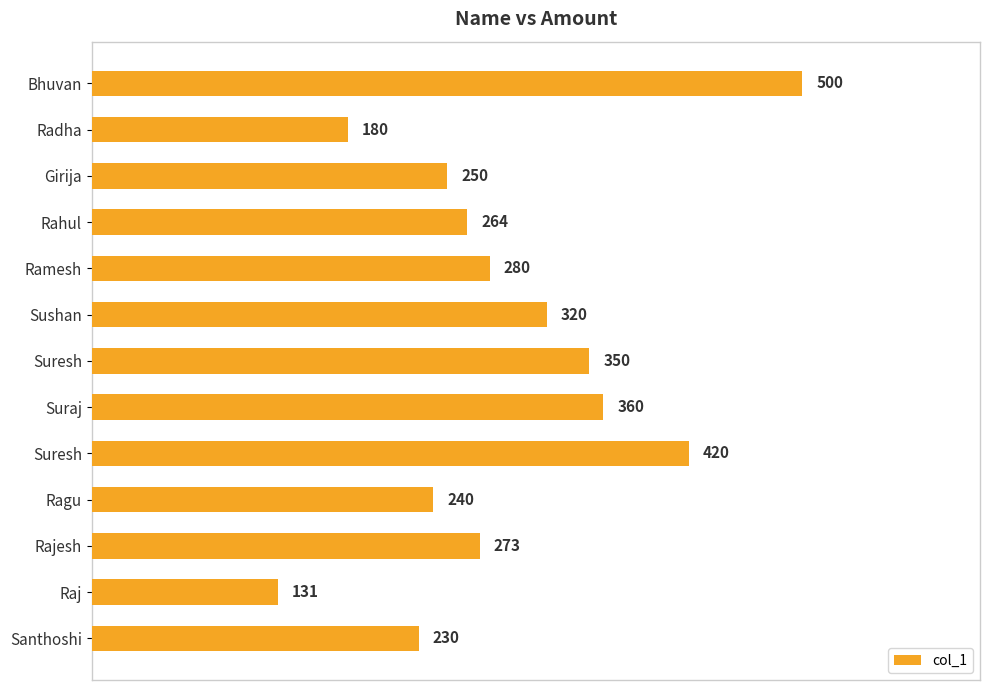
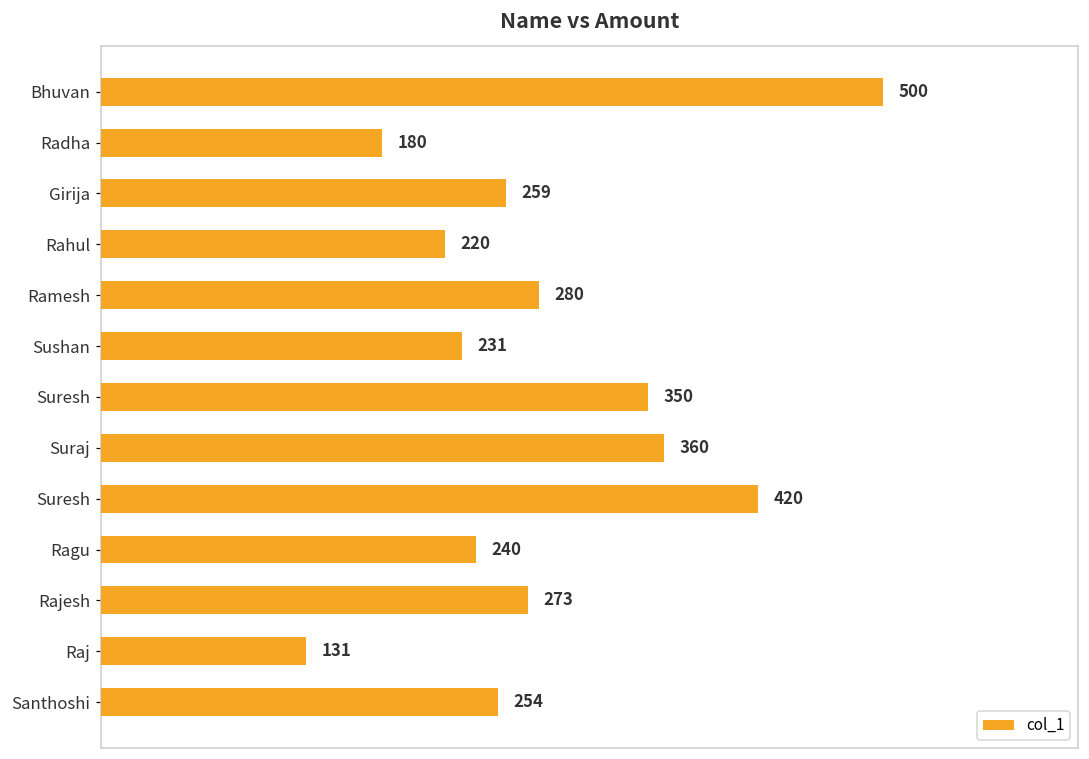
Girija: 250 -> 259
Rahul: 264 -> 220
Sushan: 320 -> 231
Santhoshi: 230 -> 254
